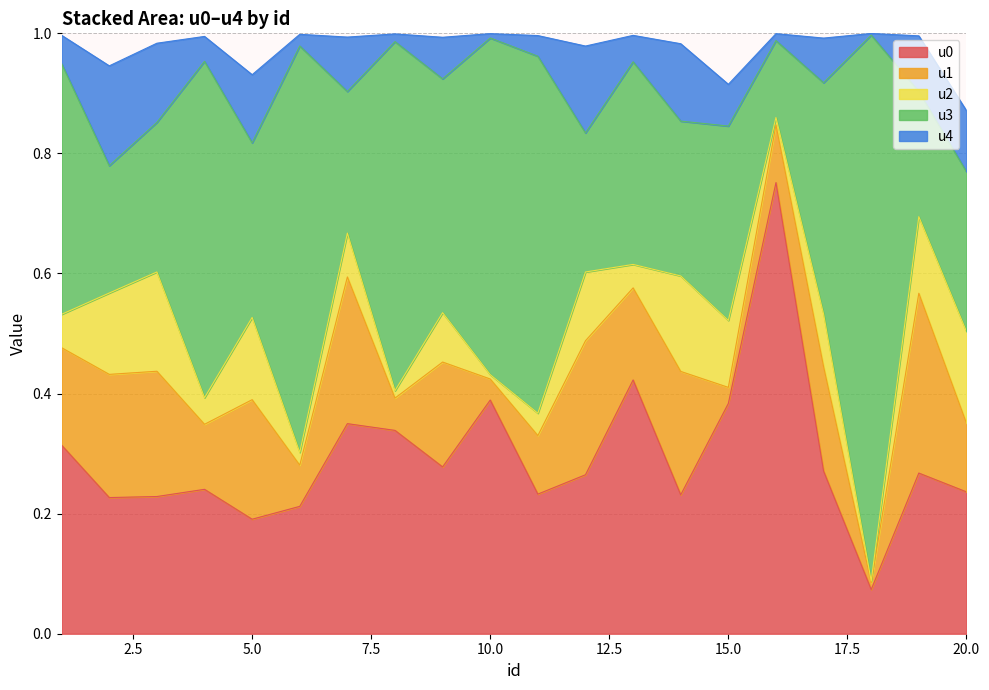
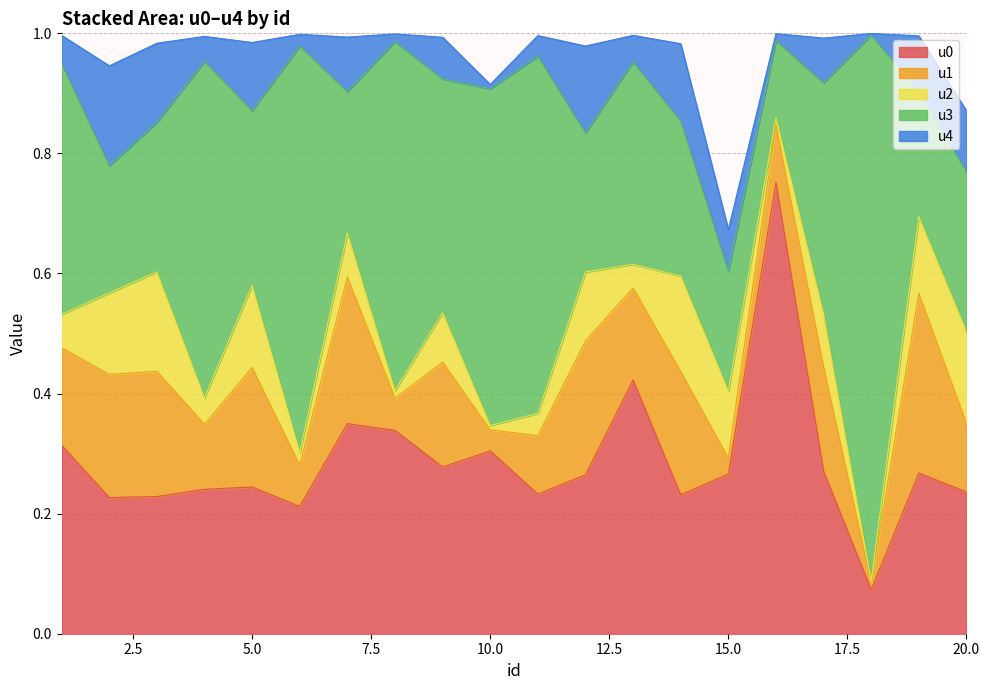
u0, 5.0: 0.19 -> 0.24
u0, 10.0: 0.39 -> 0.30
u0, 15.0: 0.38 -> 0.27
u3, 15.0: 0.32 -> 0.20
